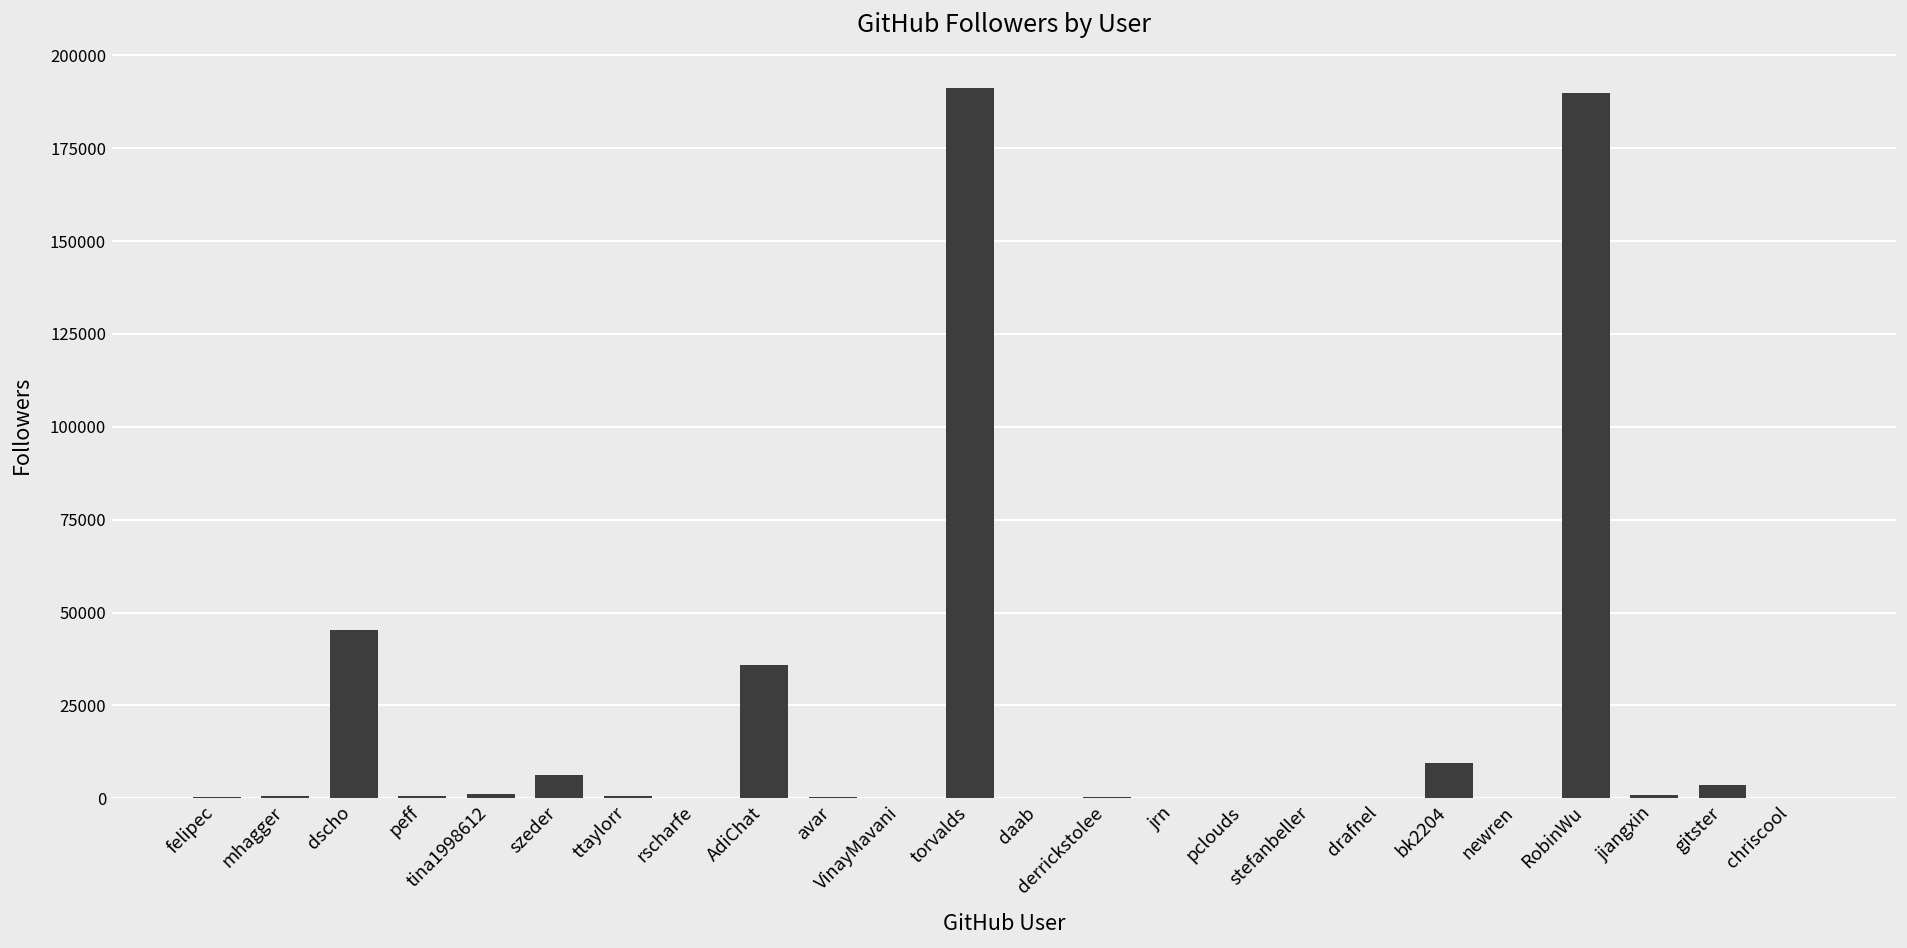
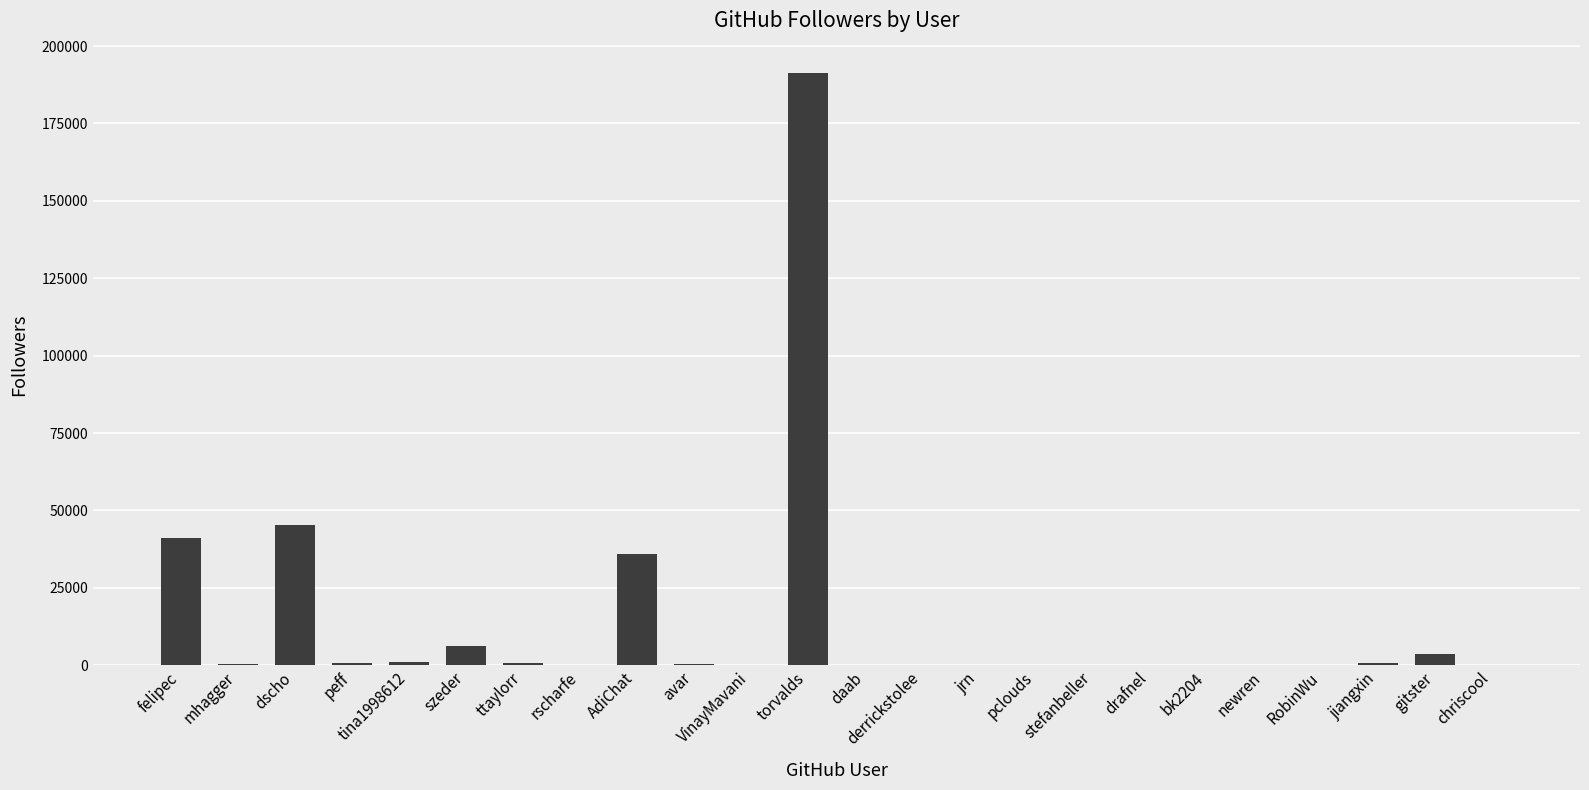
felipec: 0 -> 41000
bk2204: 10000 -> 0
RobinWu: 190000 -> 0
